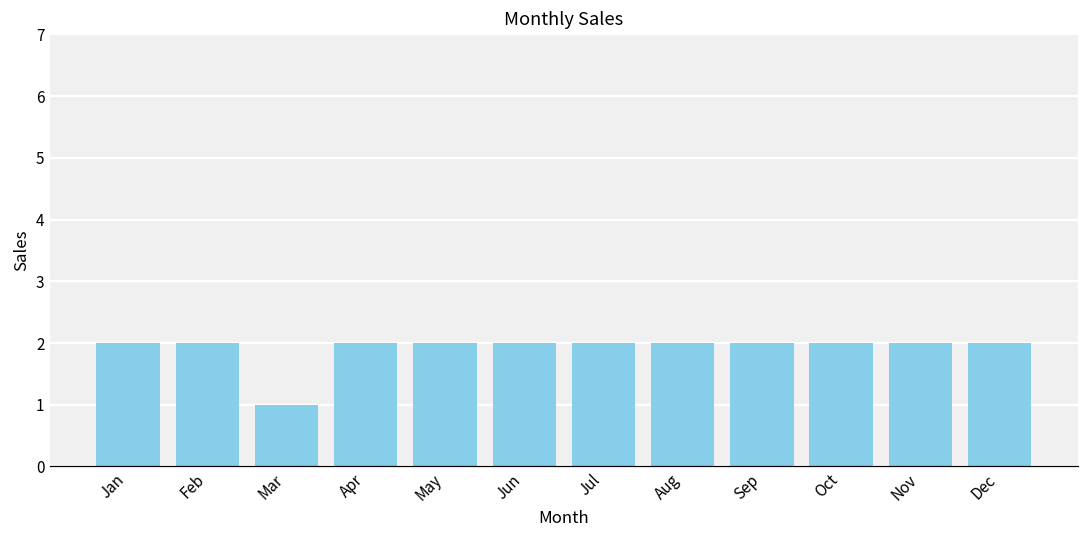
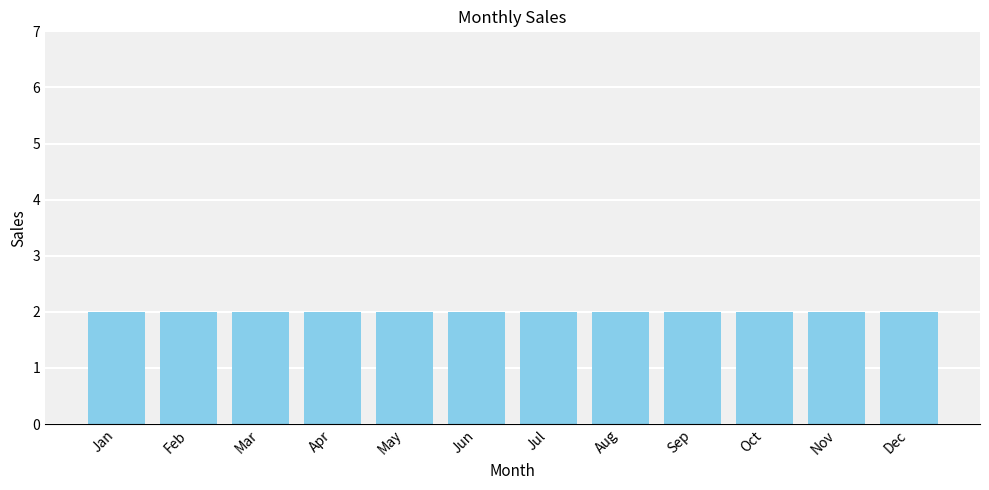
Mar: 1 -> 2
